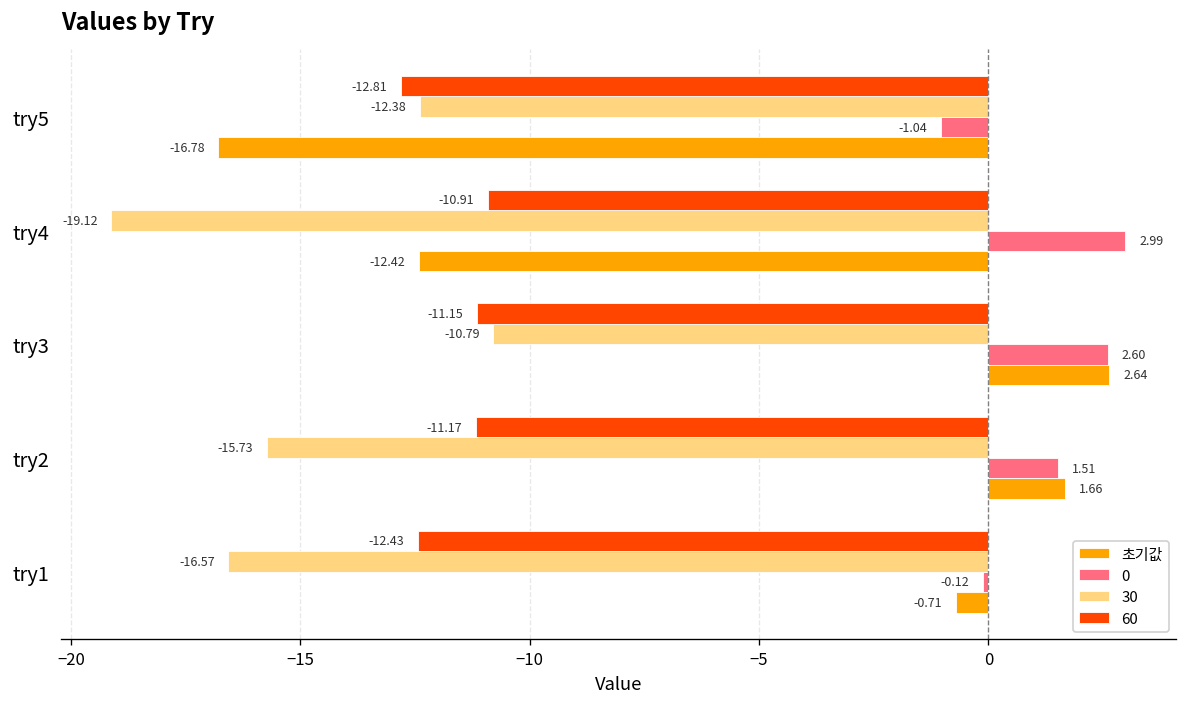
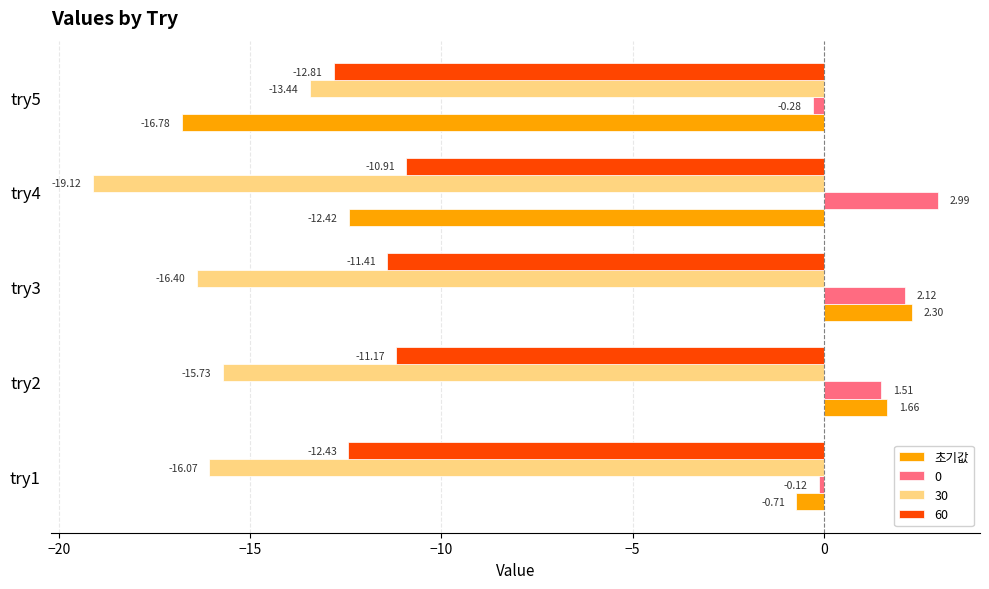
30, try5: -12.38 -> -13.44
0, try5: -1.04 -> -0.28
60, try3: -11.15 -> -11.41
30, try3: -10.79 -> -16.40
0, try3: 2.60 -> 2.12
초기값, try3: 2.64 -> 2.30
30, try1: -16.57 -> -16.07
